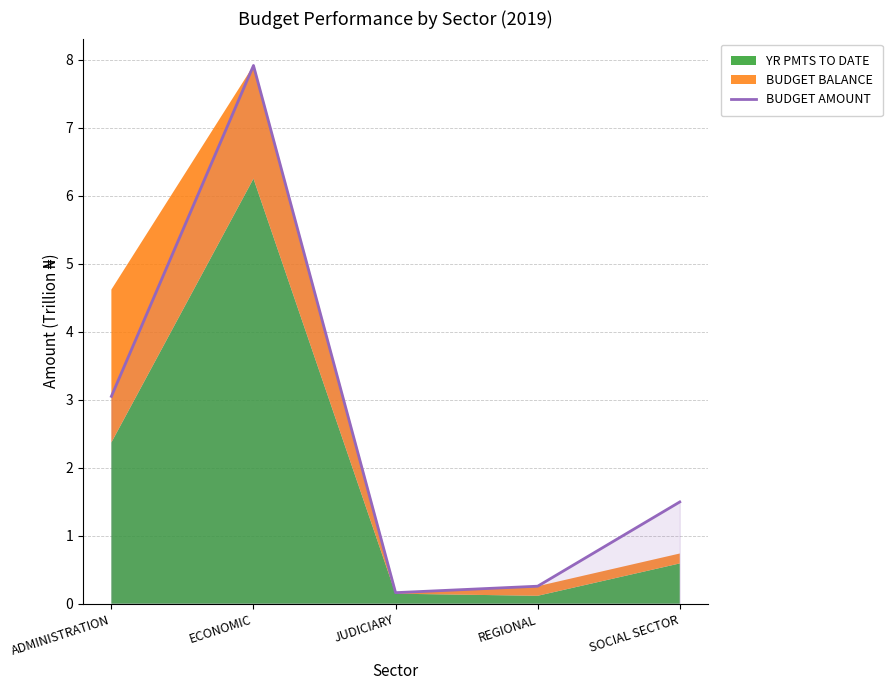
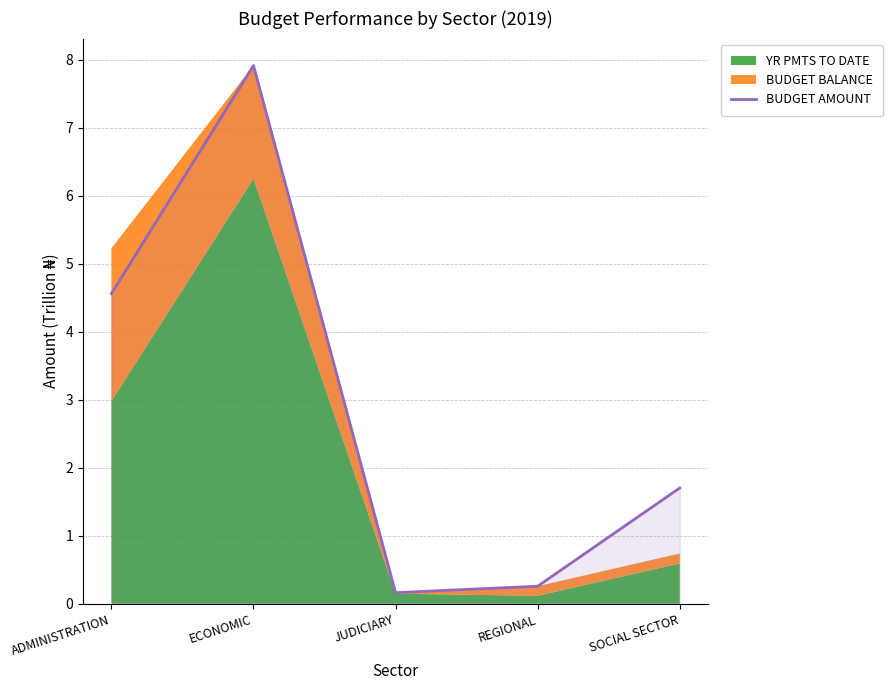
BUDGET AMOUNT, ADMINISTRATION: 3.1 -> 4.6
YR PMTS TO DATE, ADMINISTRATION: 2.4 -> 3.0
BUDGET AMOUNT, SOCIAL SECTOR: 1.5 -> 1.7
